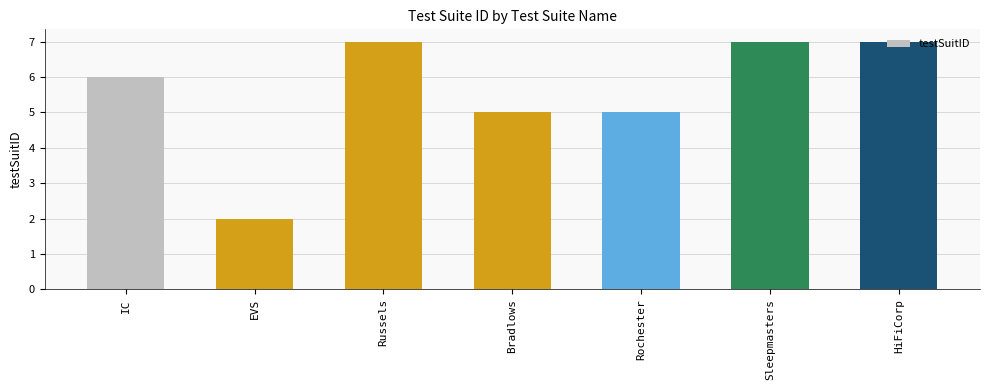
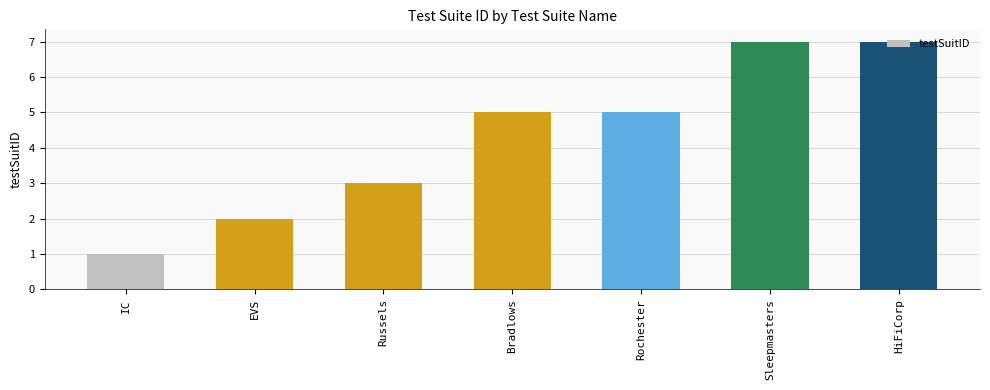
IC: 6 -> 1
Russels: 7 -> 3
